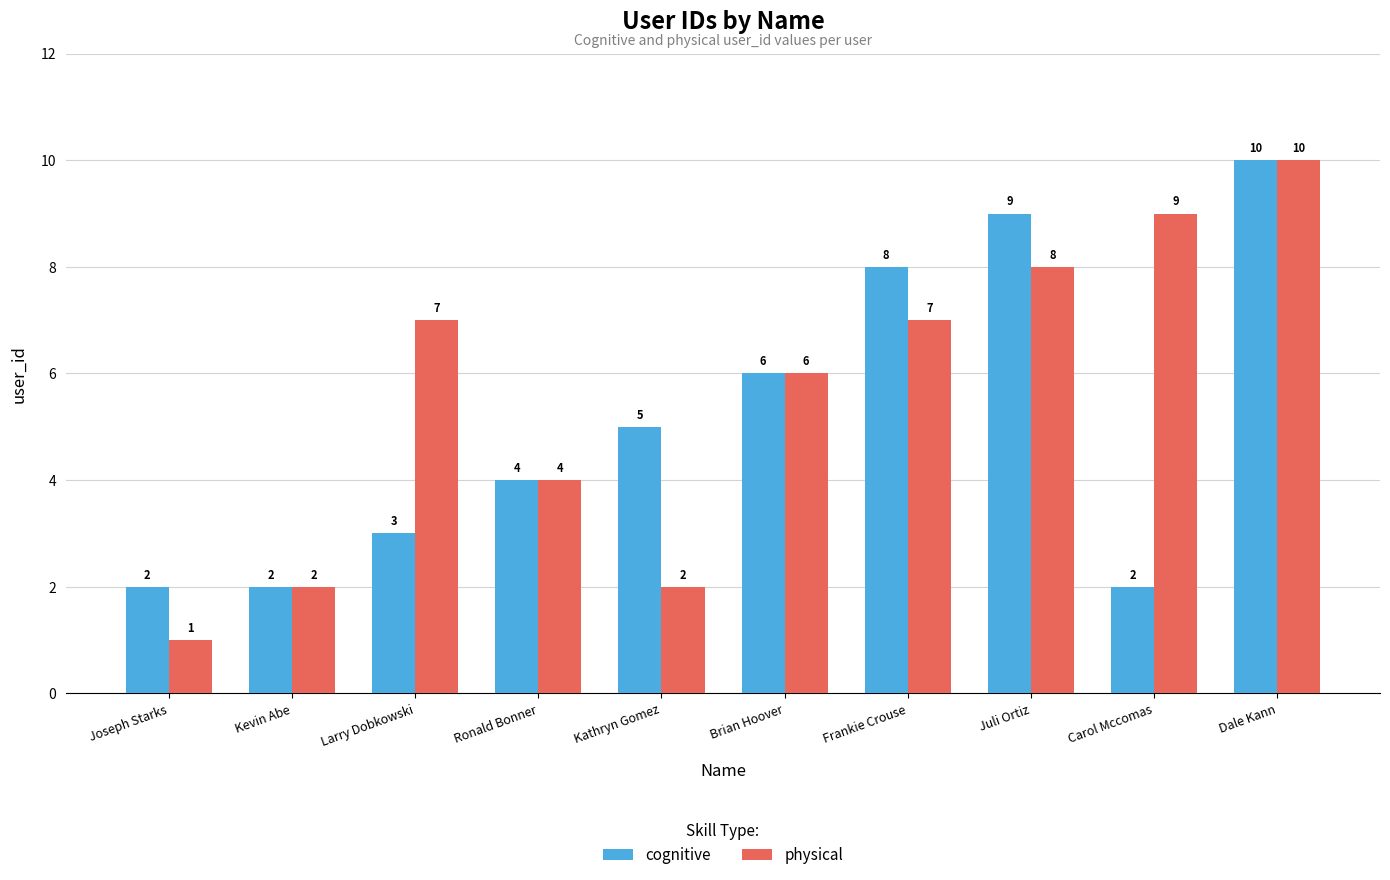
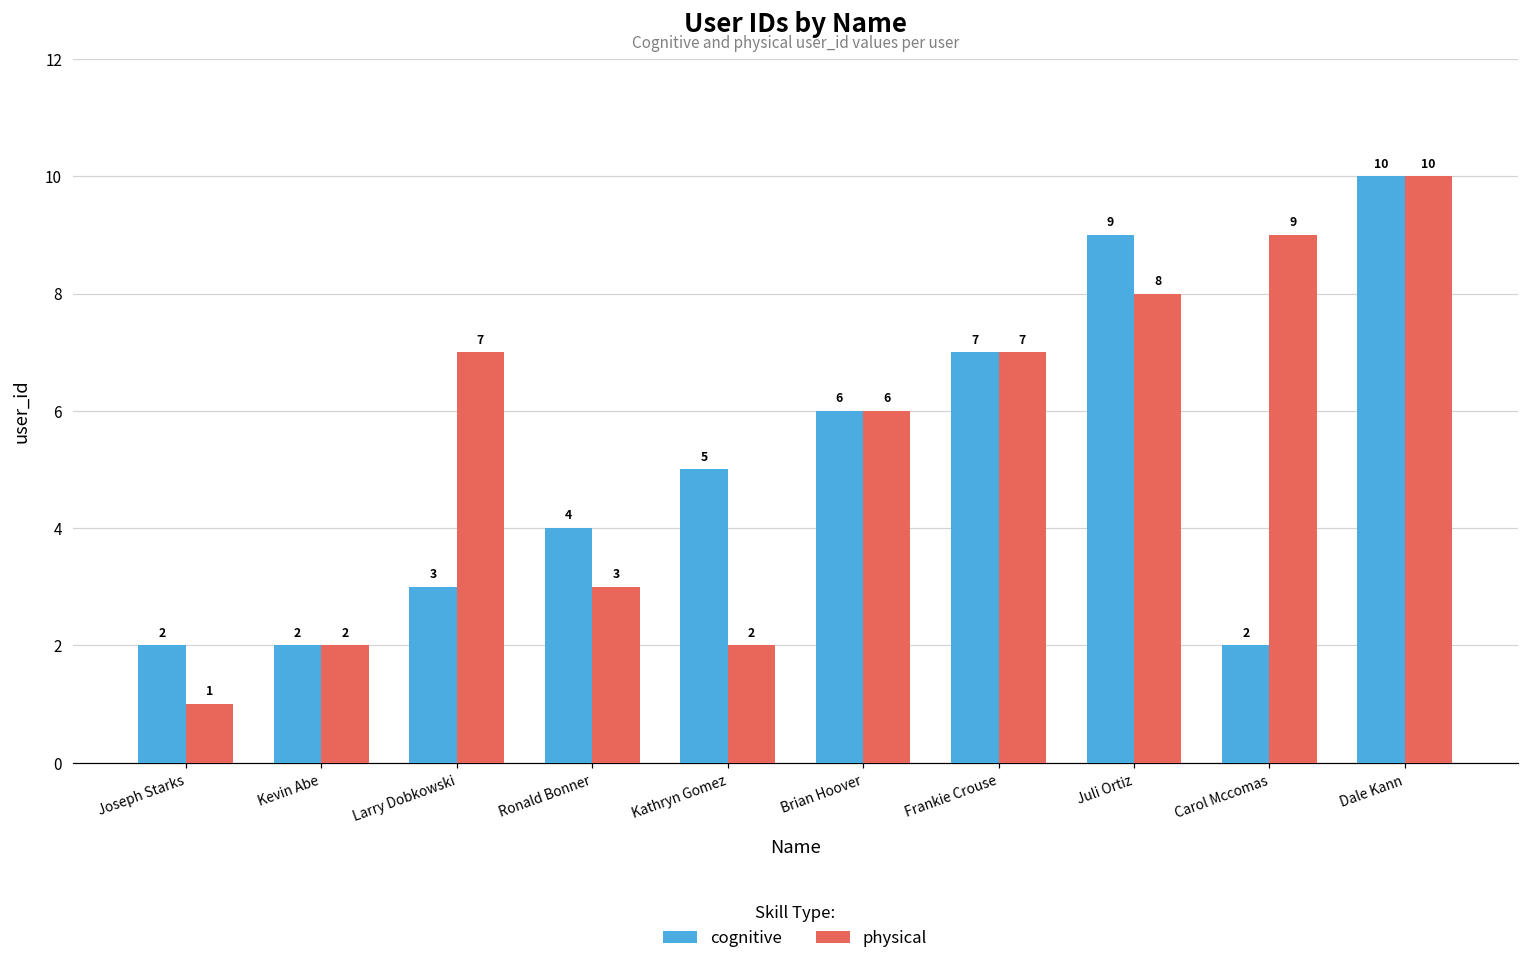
physical, Ronald Bonner: 4 -> 3
cognitive, Frankie Crouse: 8 -> 7
